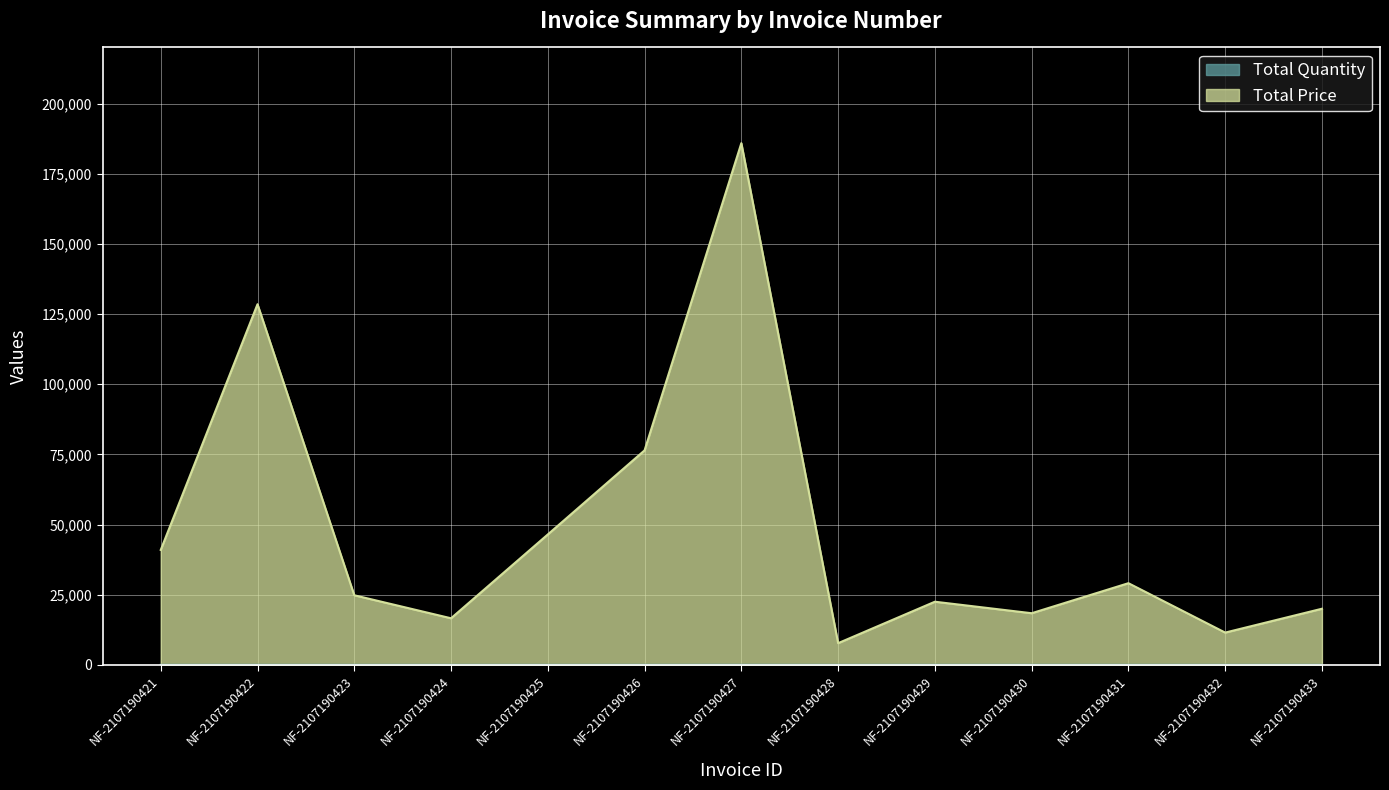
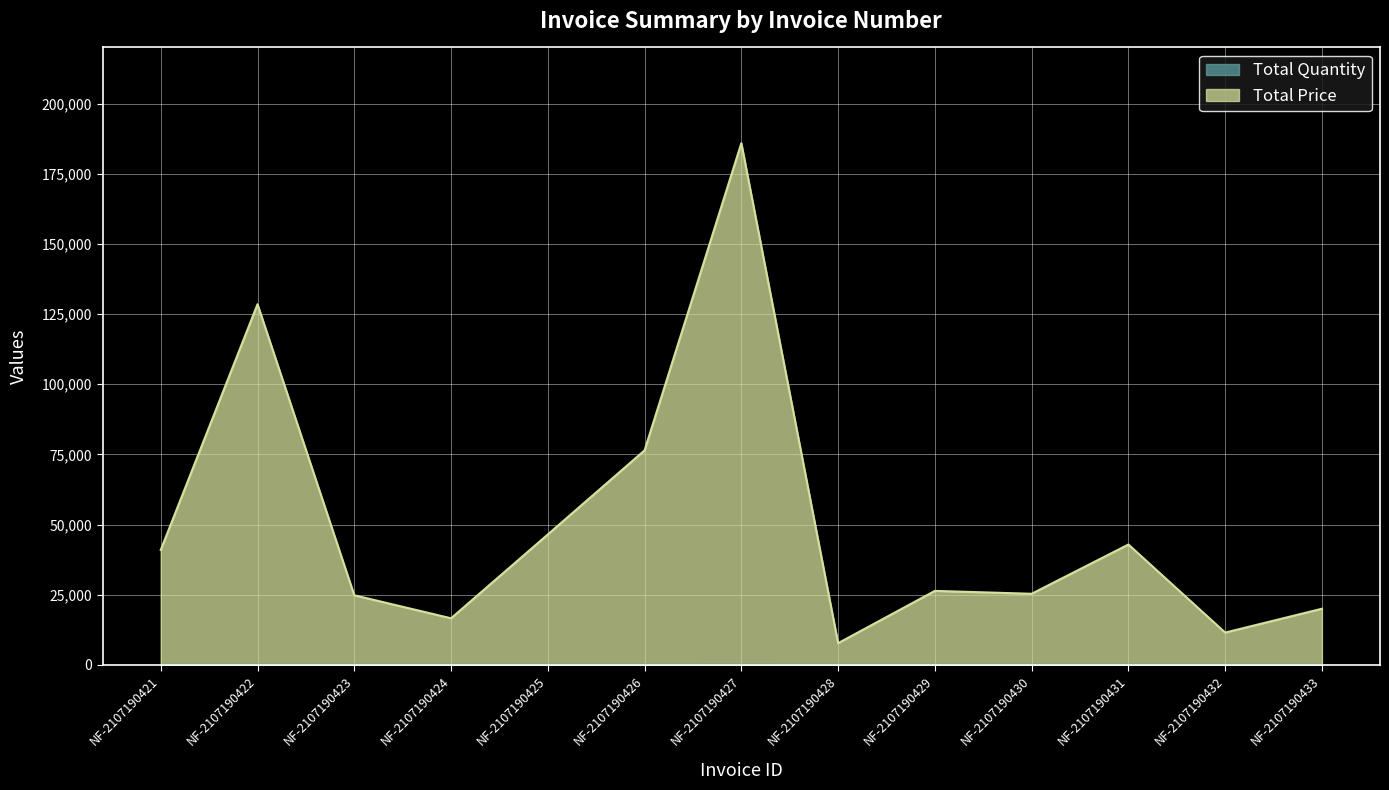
Total Price, NF-2107190429: 23,000 -> 26,000
Total Price, NF-2107190430: 18,000 -> 25,000
Total Price, NF-2107190431: 29,000 -> 43,000
